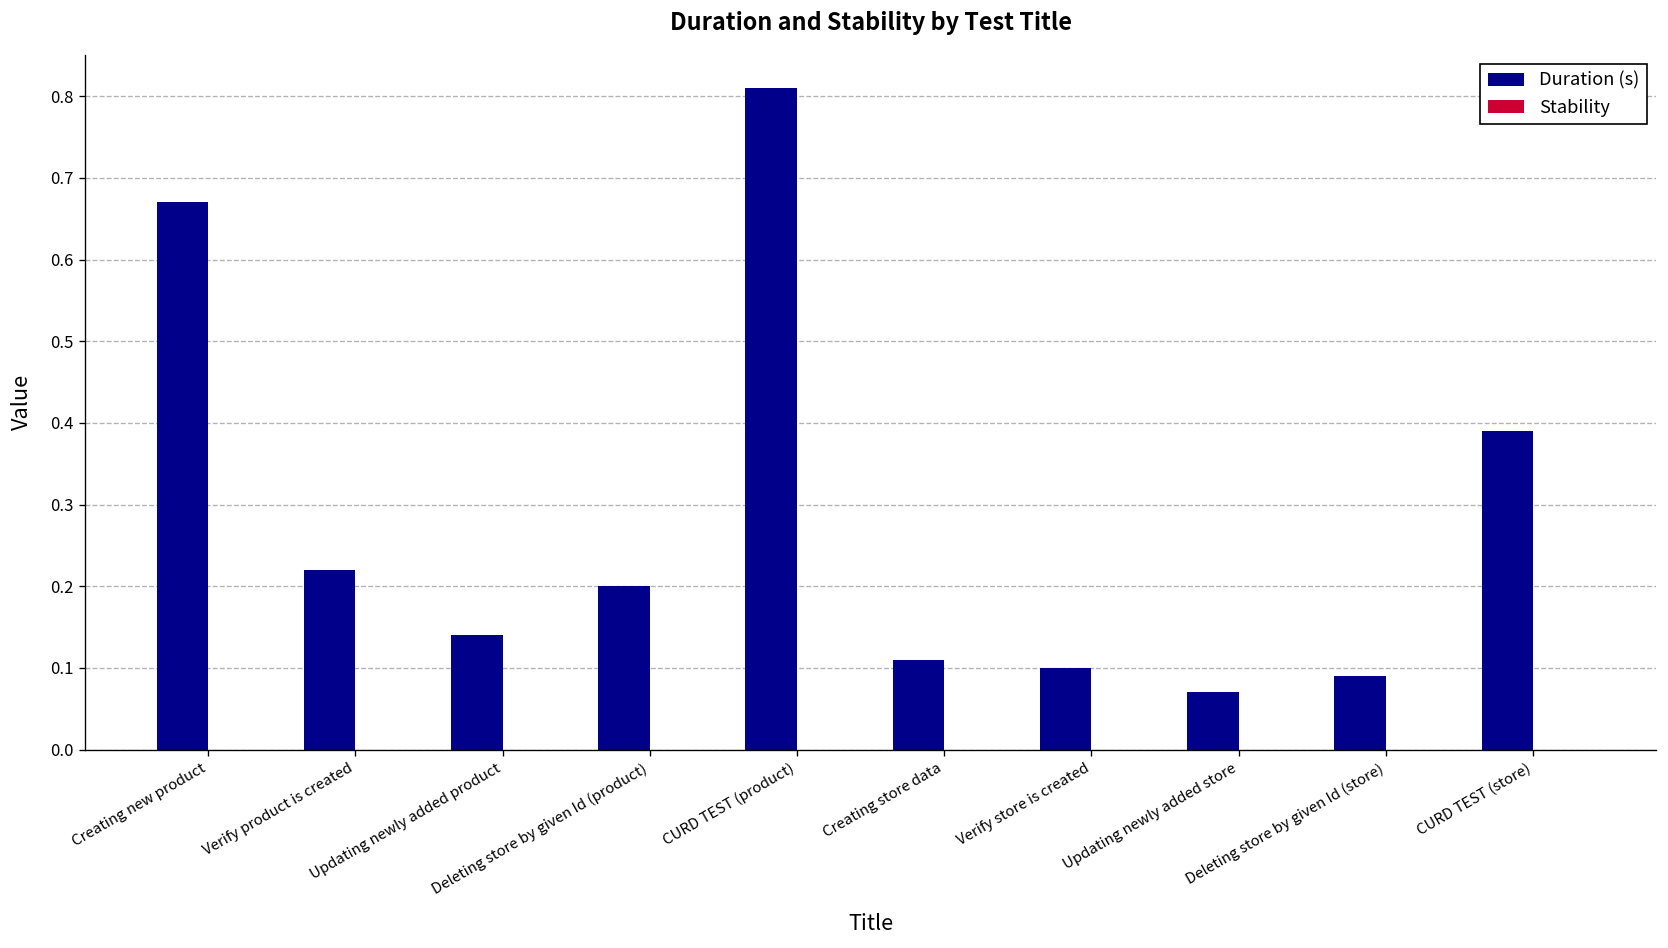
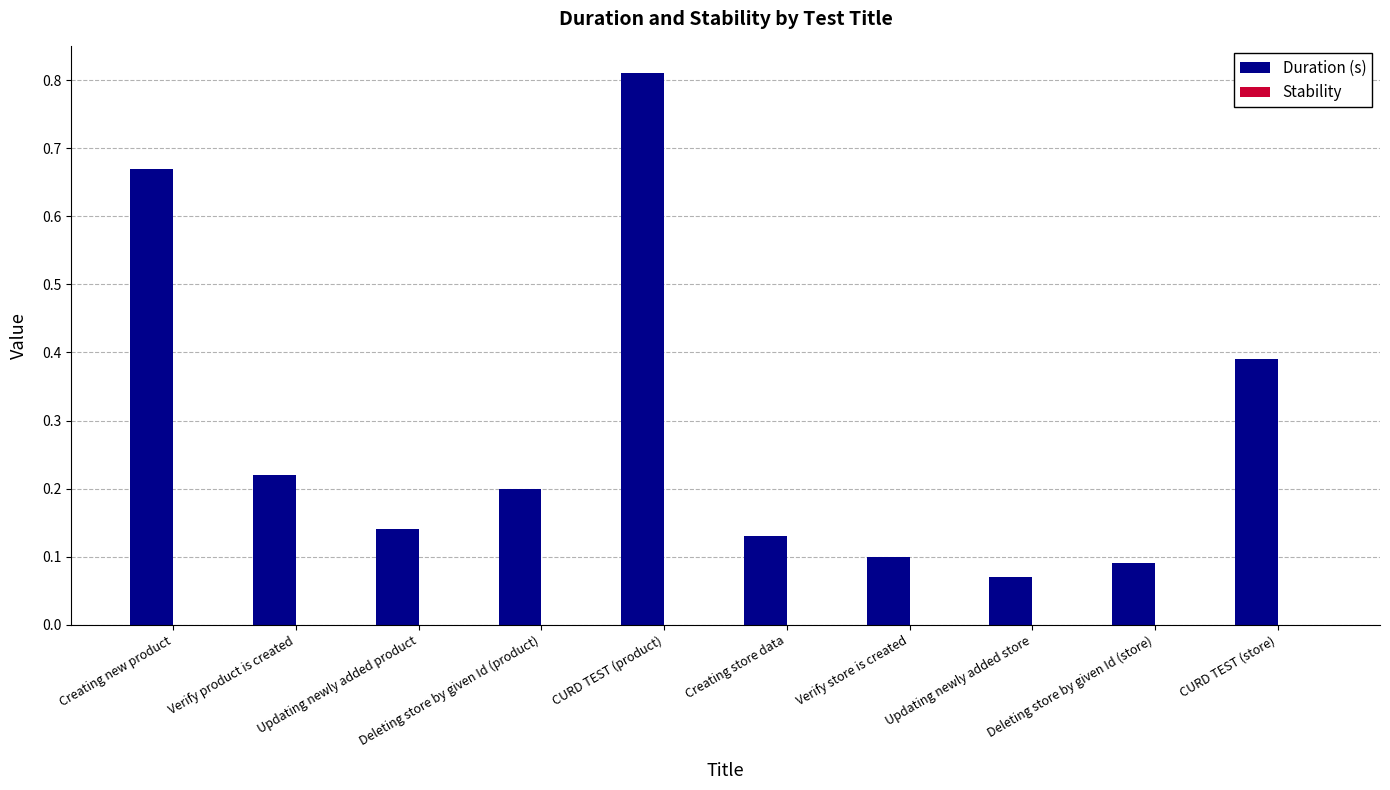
Duration (s), Creating store data: 0.11 -> 0.13
